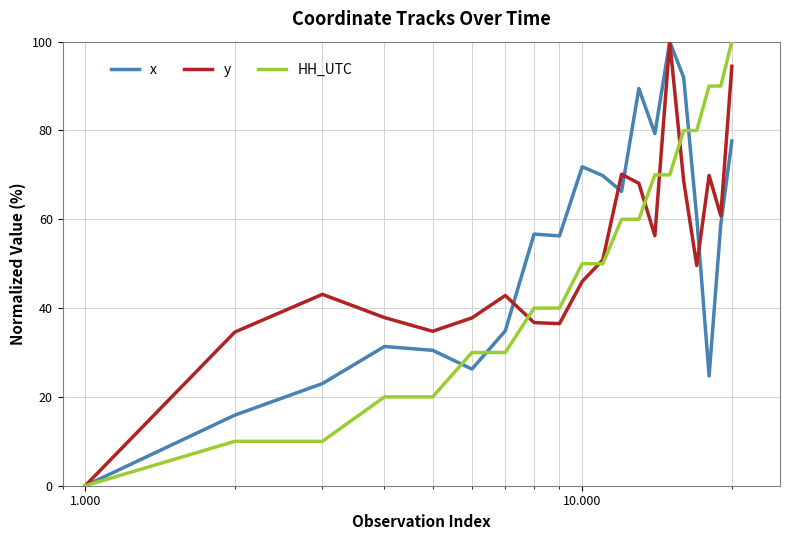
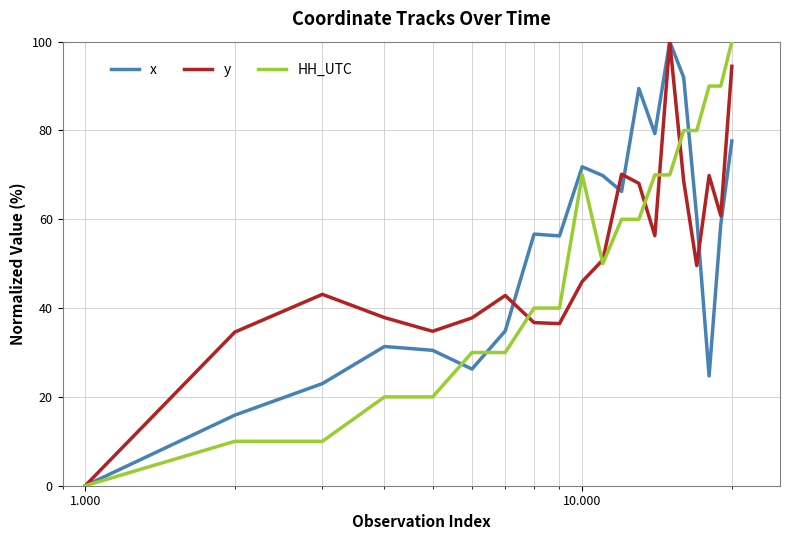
HH_UTC, 10.000: 50 -> 70
